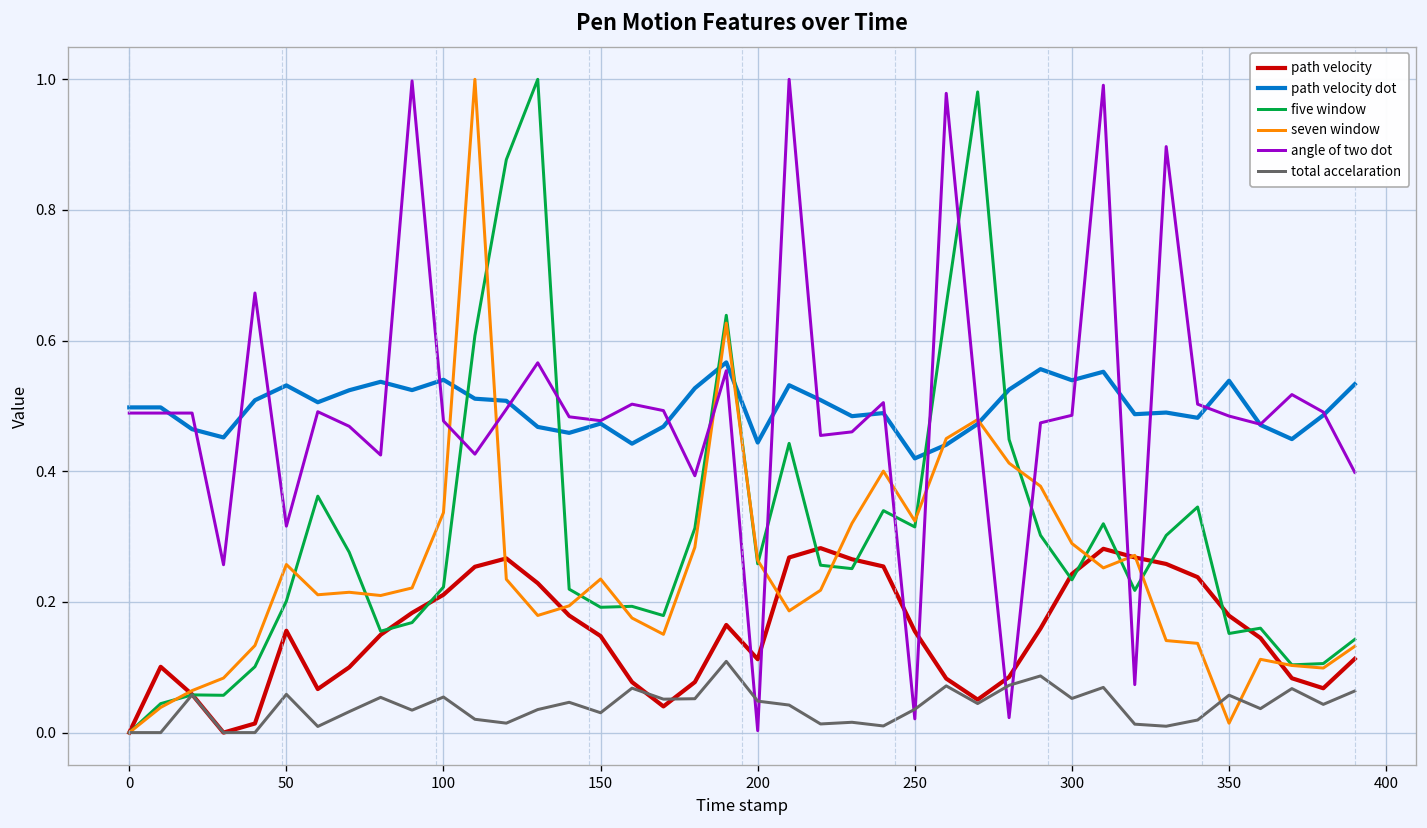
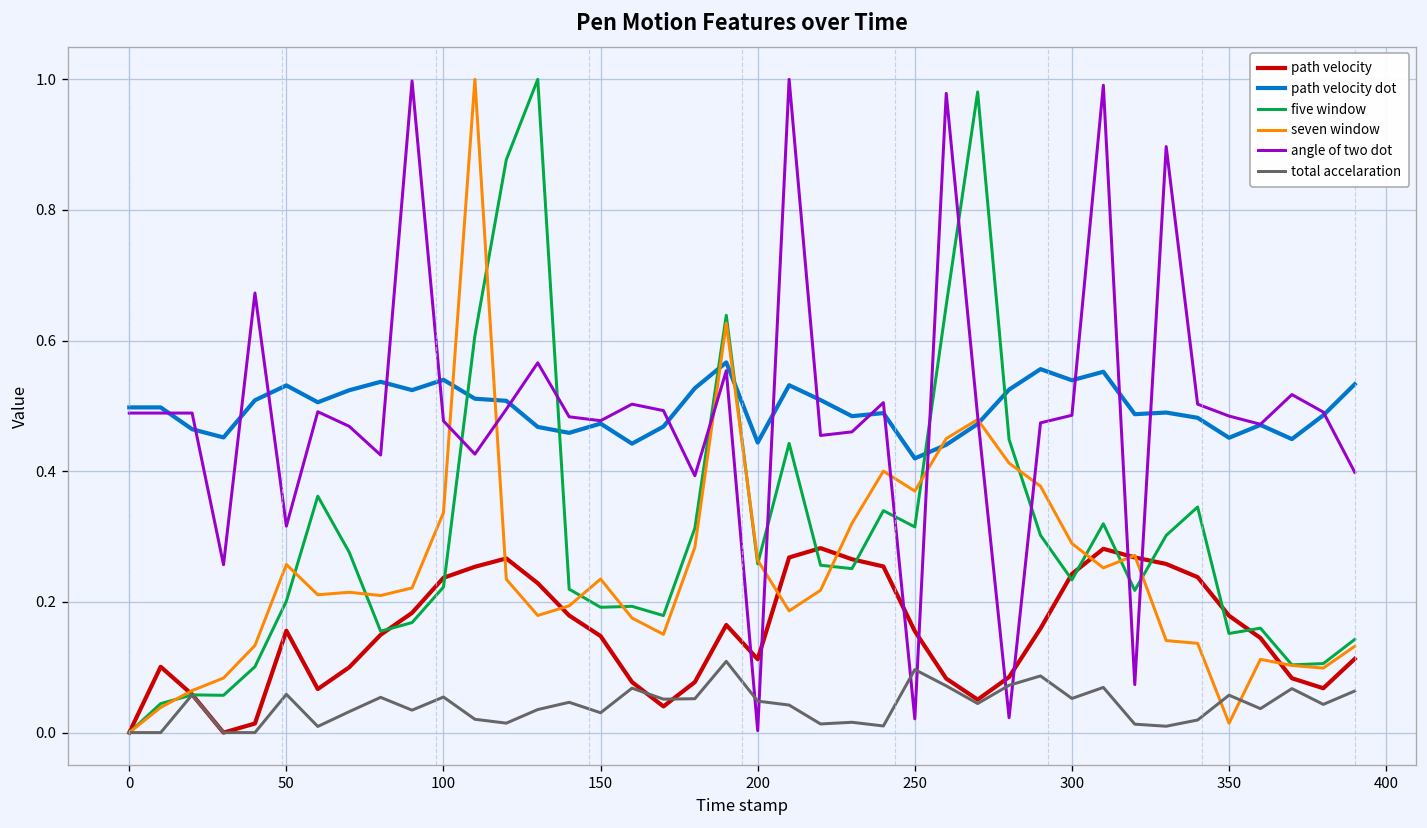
path velocity, 100: 0.21 -> 0.24
seven window, 250: 0.32 -> 0.37
total accelaration, 250: 0.04 -> 0.10
path velocity dot, 350: 0.54 -> 0.45
